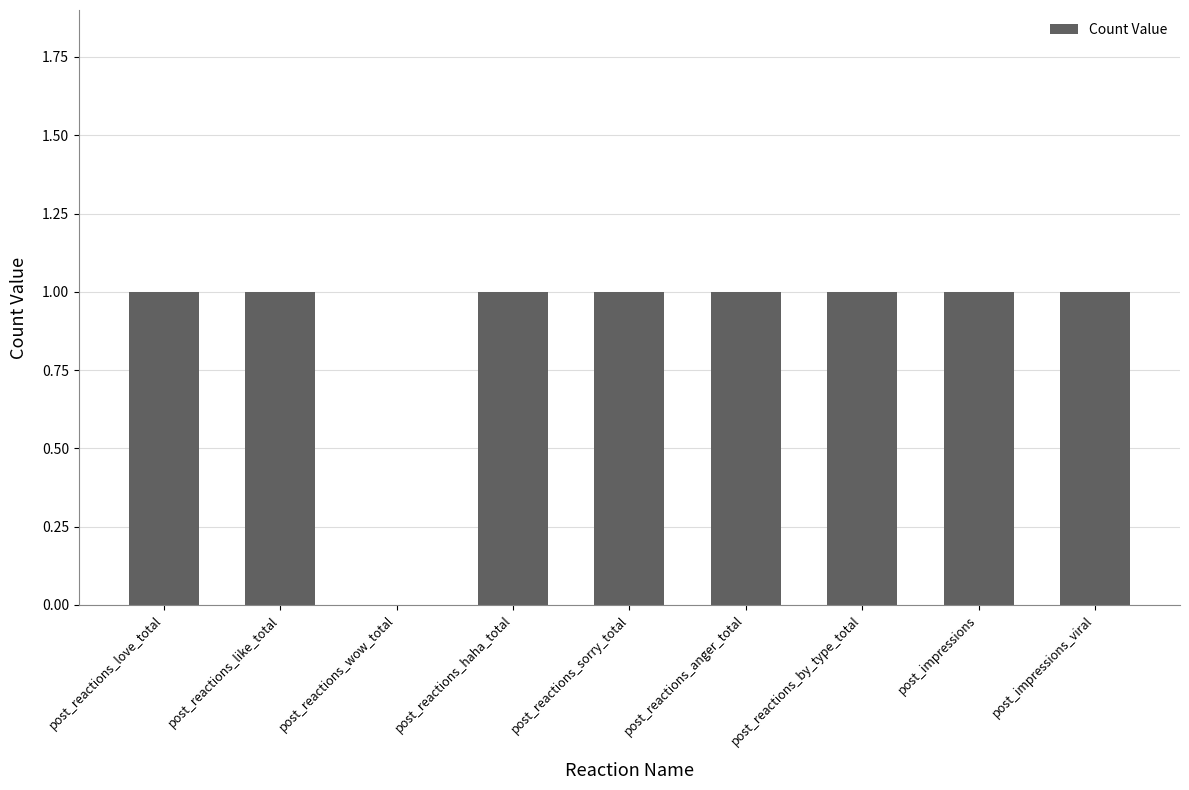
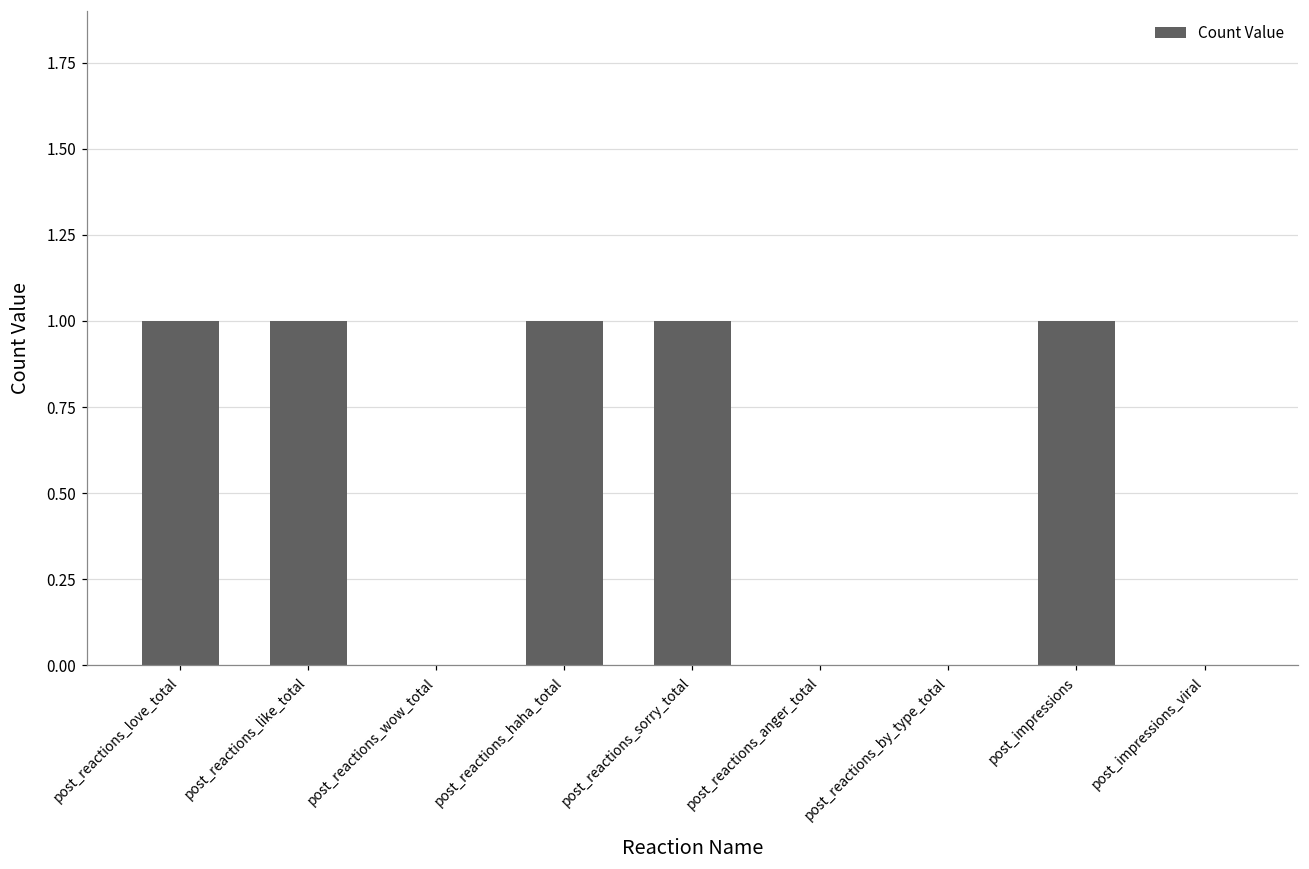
post_reactions_anger_total: 1 -> 0
post_reactions_by_type_total: 1 -> 0
post_impressions_viral: 1 -> 0
